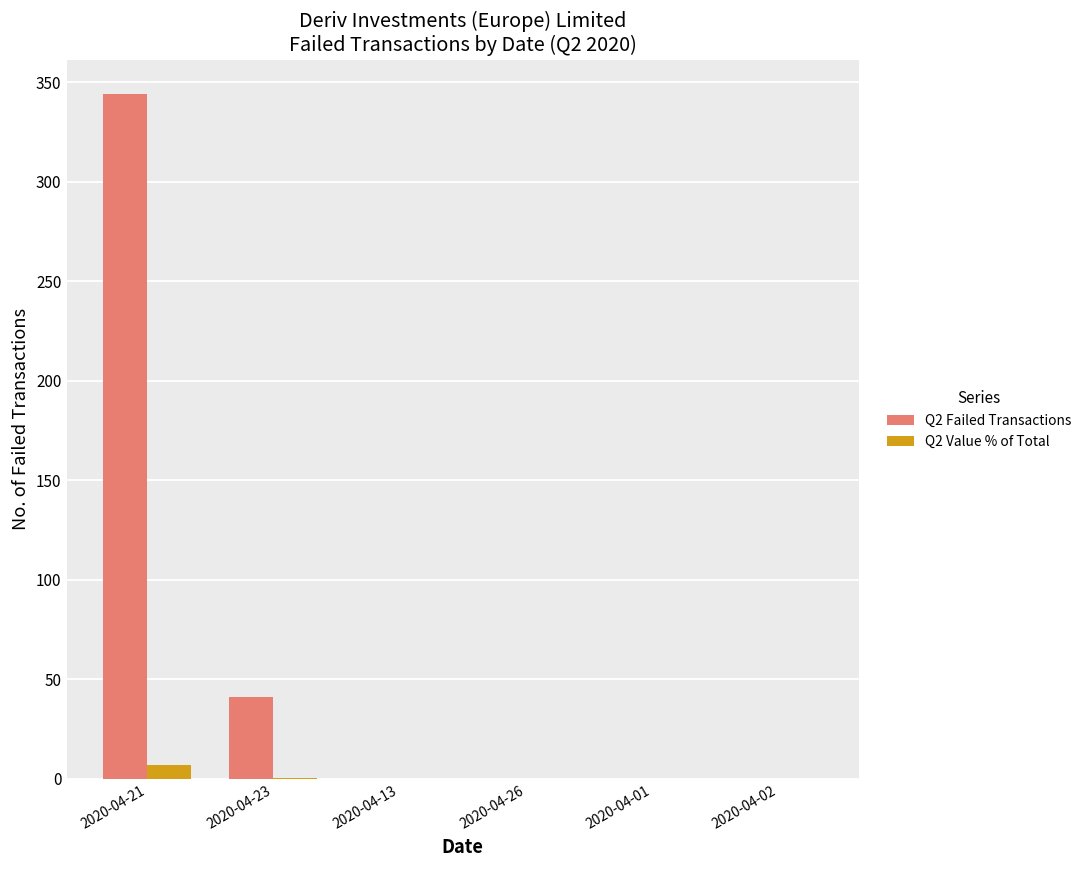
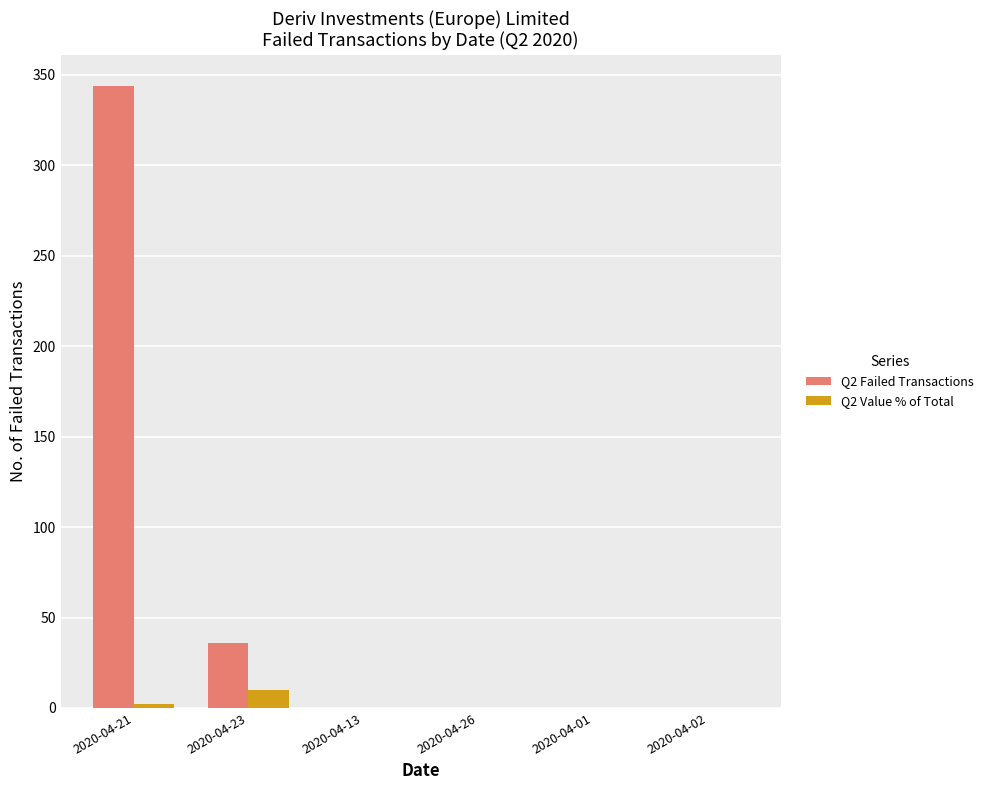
Q2 Value % of Total, 2020-04-21: 7 -> 2
Q2 Failed Transactions, 2020-04-23: 41 -> 36
Q2 Value % of Total, 2020-04-23: 0 -> 10
